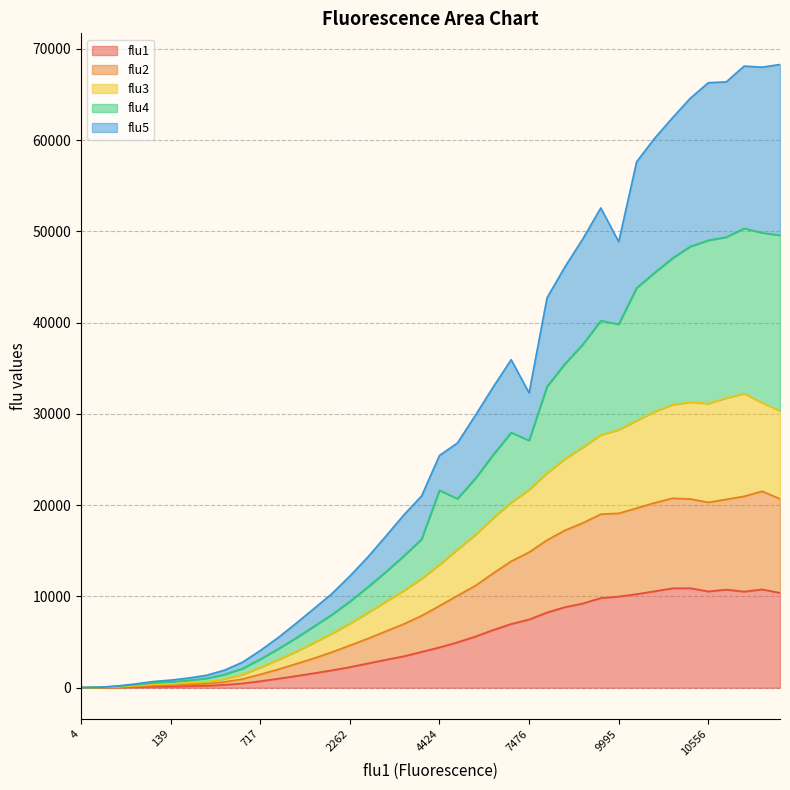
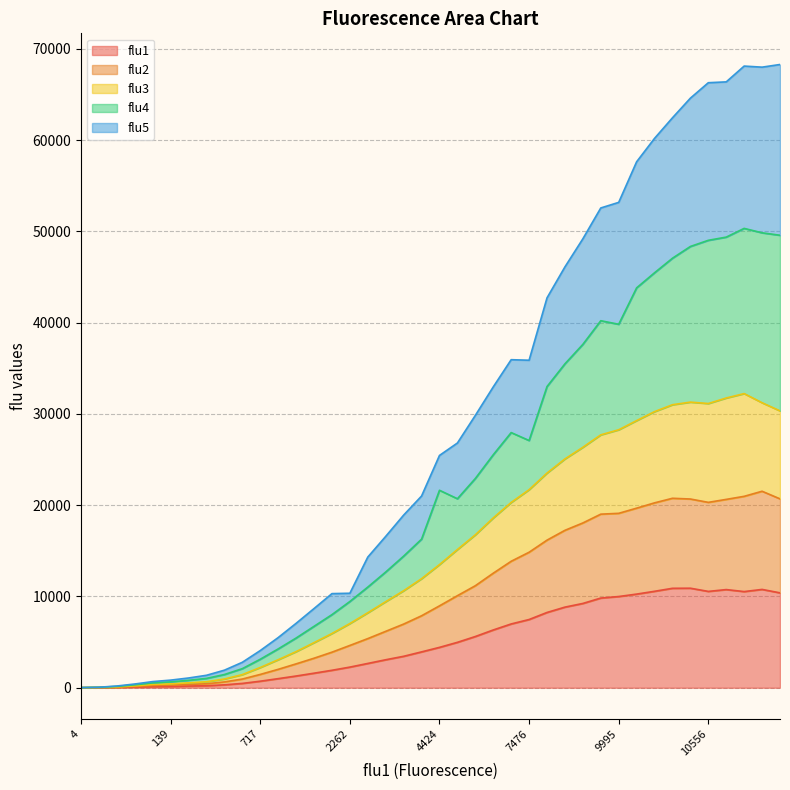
flu5, 2262: 3000 -> 1000
flu5, 7476: 5000 -> 9000
flu5, 9995: 9000 -> 13000
